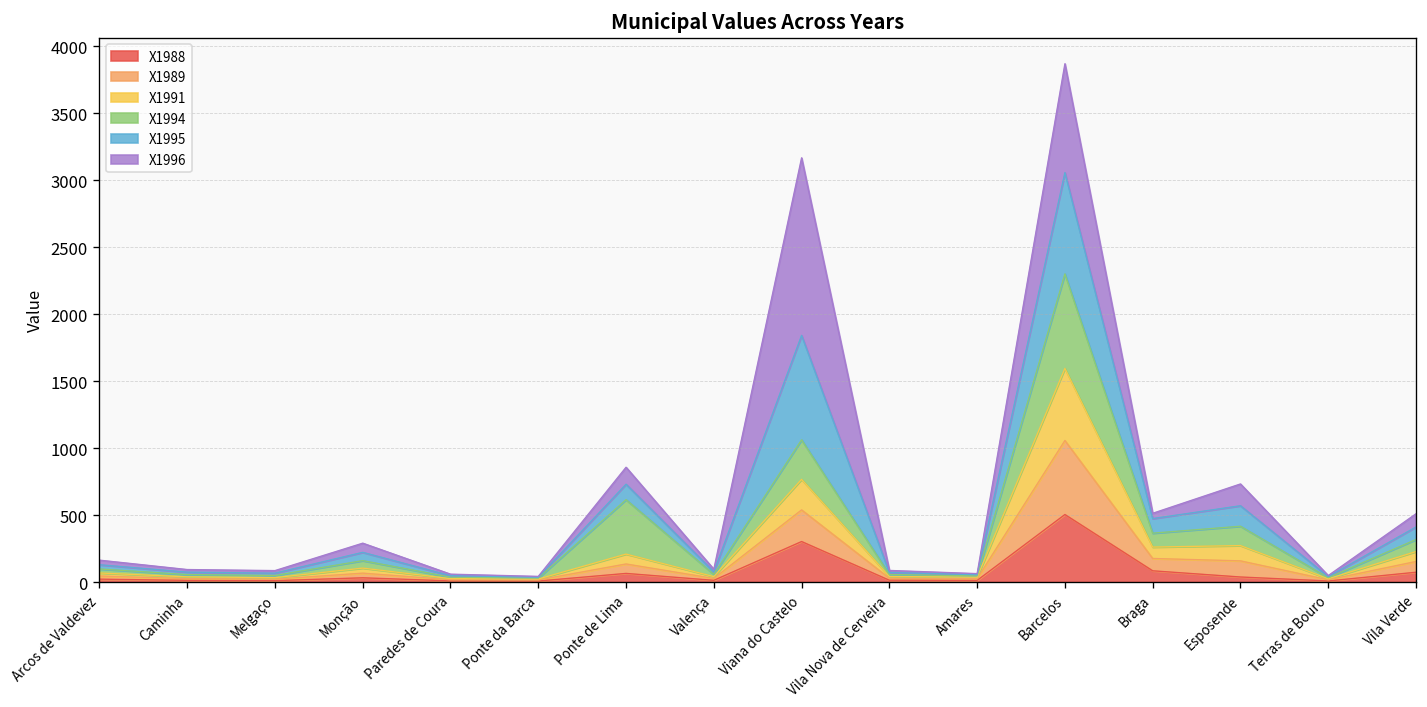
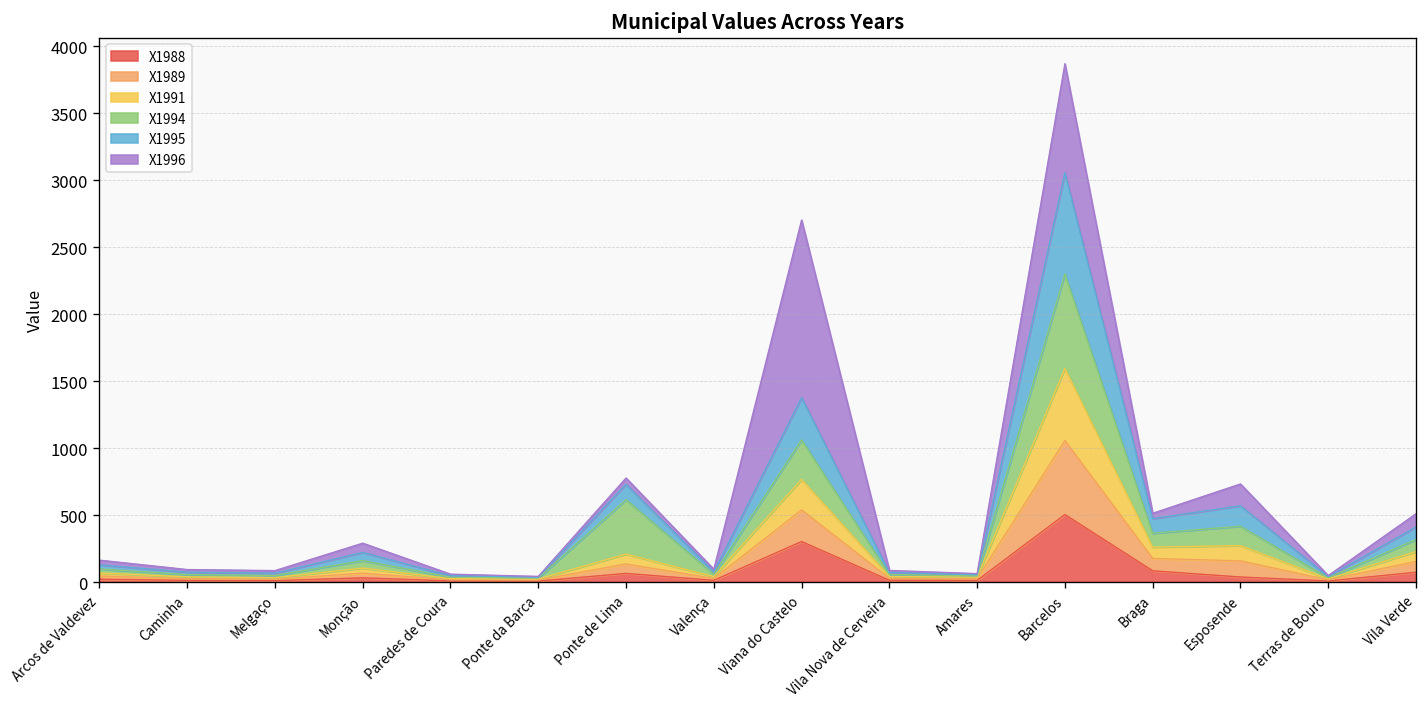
X1996, Ponte de Lima: 130 -> 50
X1995, Viana do Castelo: 780 -> 320
